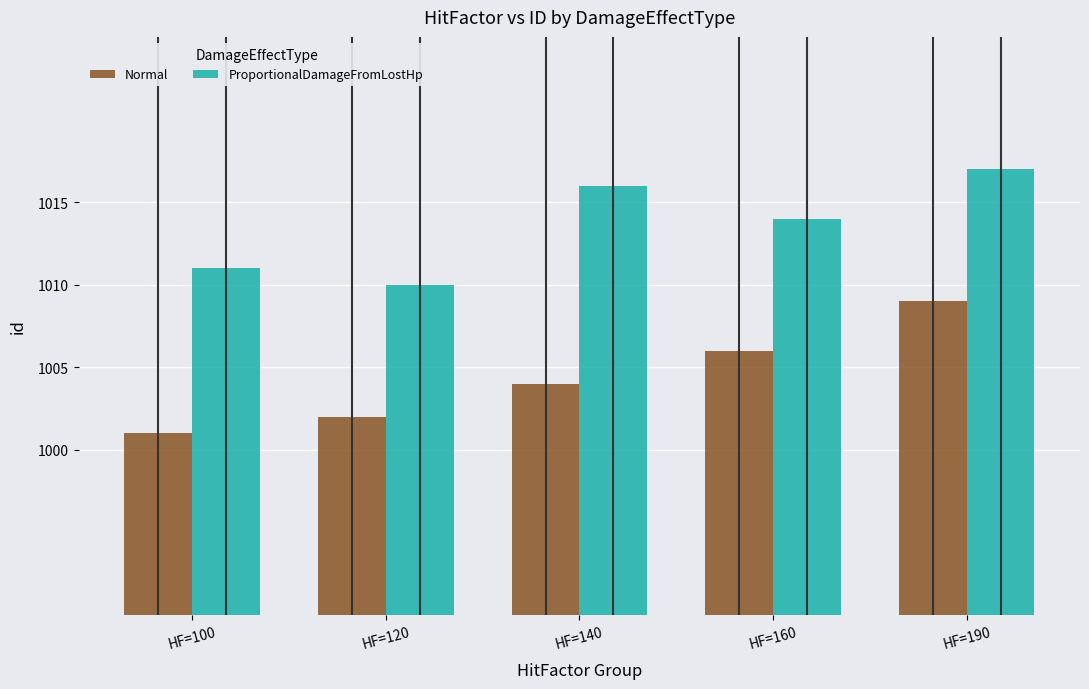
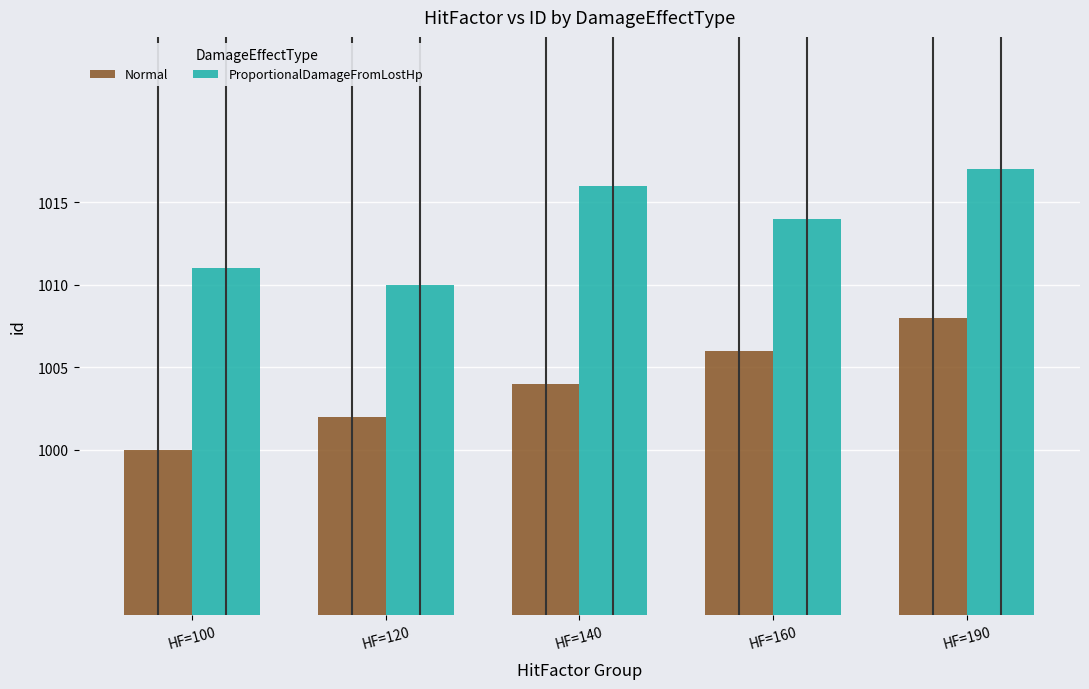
Normal, HF=100: 1001 -> 1000
Normal, HF=190: 1009 -> 1008
